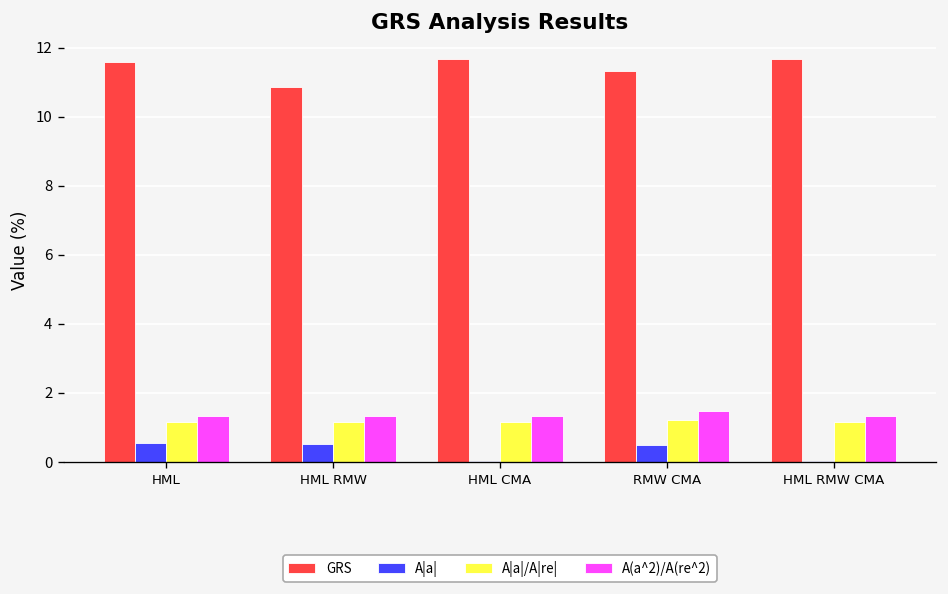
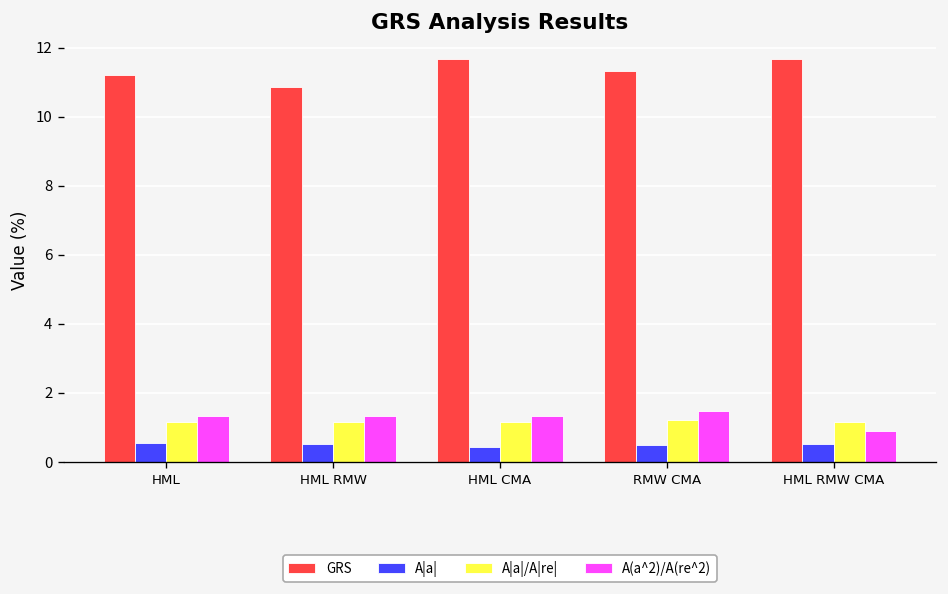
GRS, HML: 11.6 -> 11.2
A|a|, HML CMA: 0.0 -> 0.4
A|a|, HML RMW CMA: 0.0 -> 0.5
A(a^2)/A(re^2), HML RMW CMA: 1.3 -> 0.9
